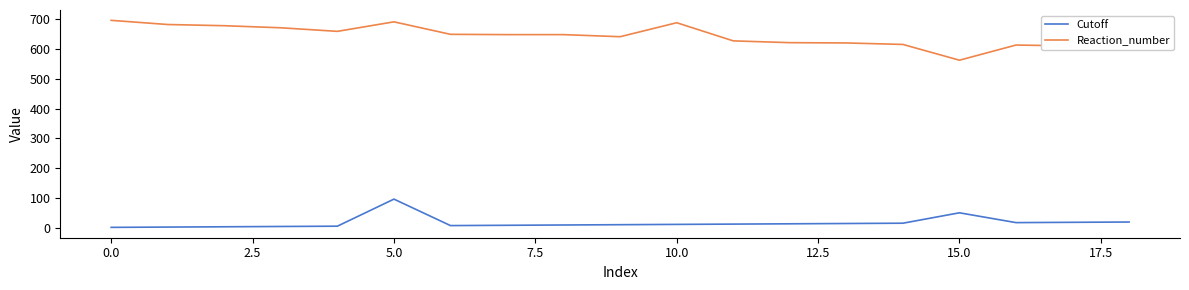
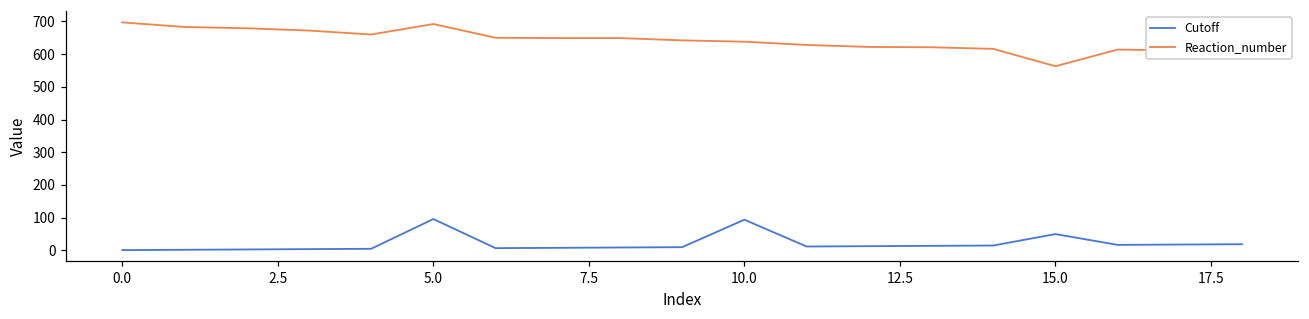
Cutoff, 10.0: 10 -> 90
Reaction_number, 10.0: 690 -> 640
